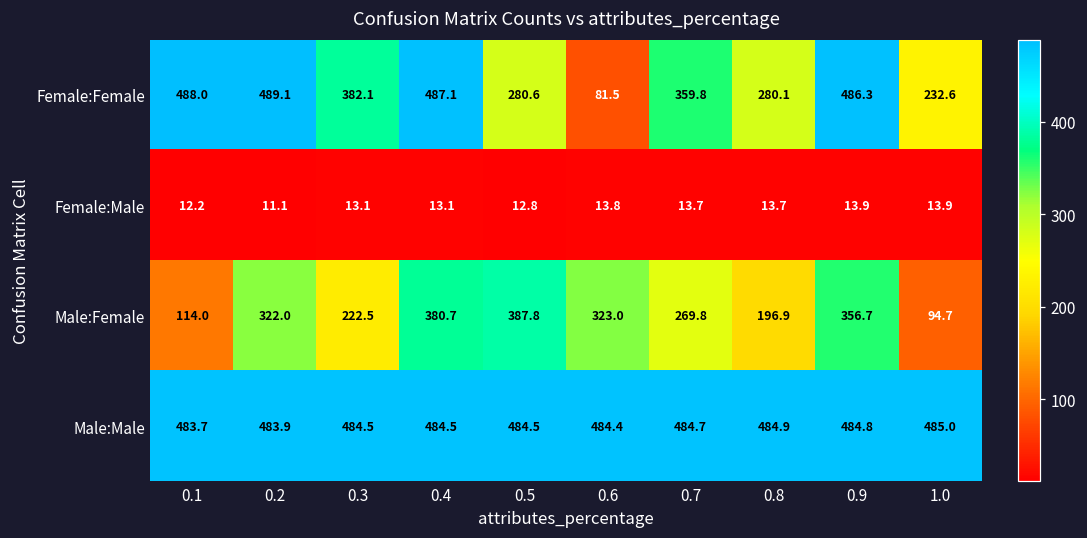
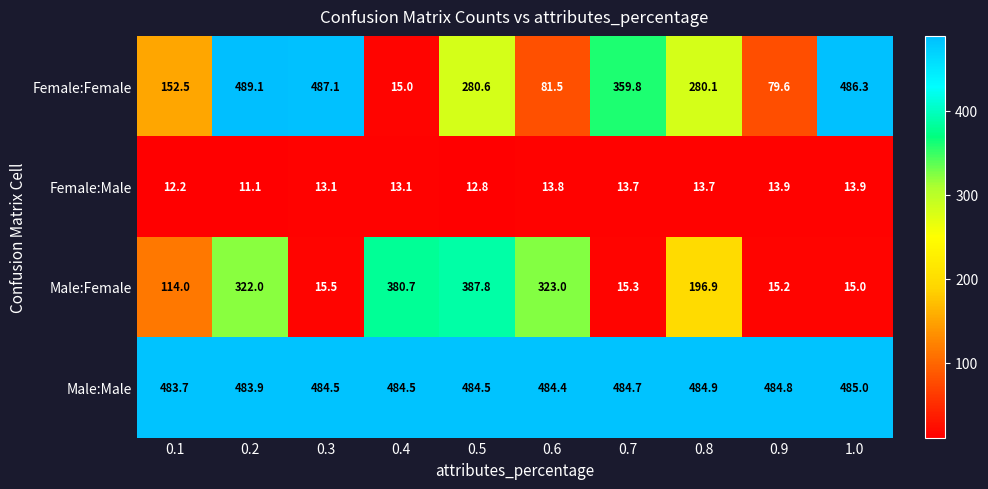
Female:Female, 0.1: 488.0 -> 152.5
Female:Female, 0.3: 382.1 -> 487.1
Female:Female, 0.4: 487.1 -> 15.0
Female:Female, 0.9: 486.3 -> 79.6
Female:Female, 1.0: 232.6 -> 486.3
Male:Female, 0.3: 222.5 -> 15.5
Male:Female, 0.7: 269.8 -> 15.3
Male:Female, 0.9: 356.7 -> 15.2
Male:Female, 1.0: 94.7 -> 15.0
